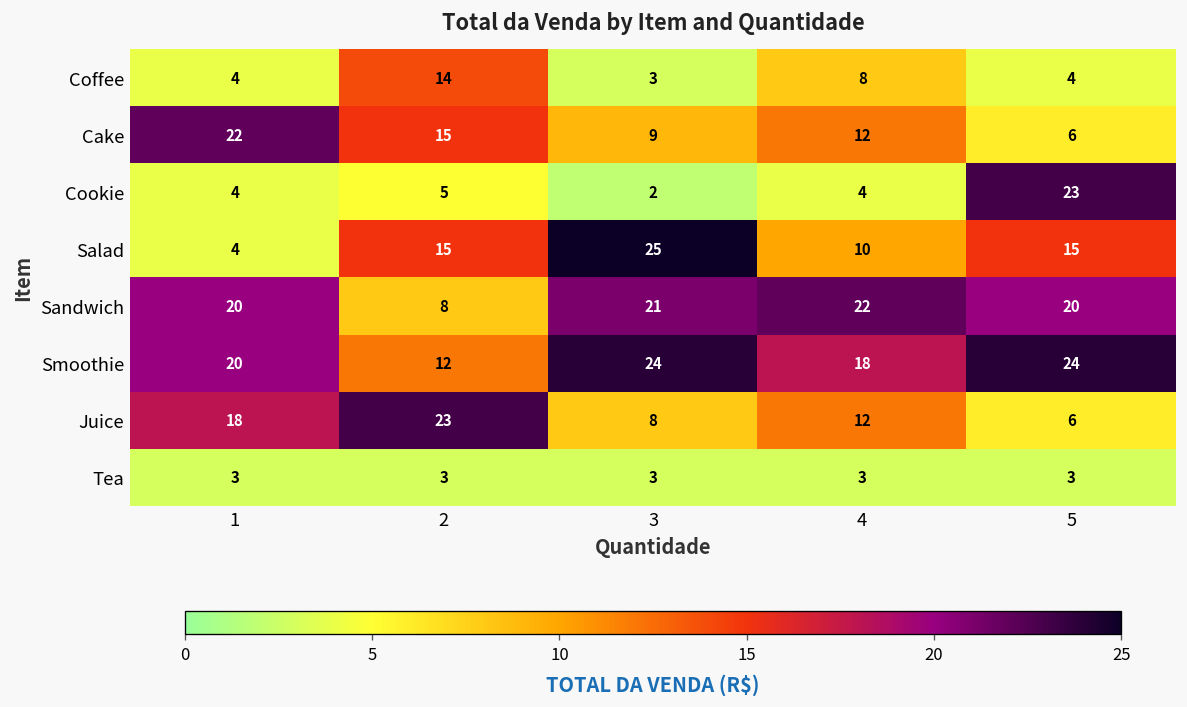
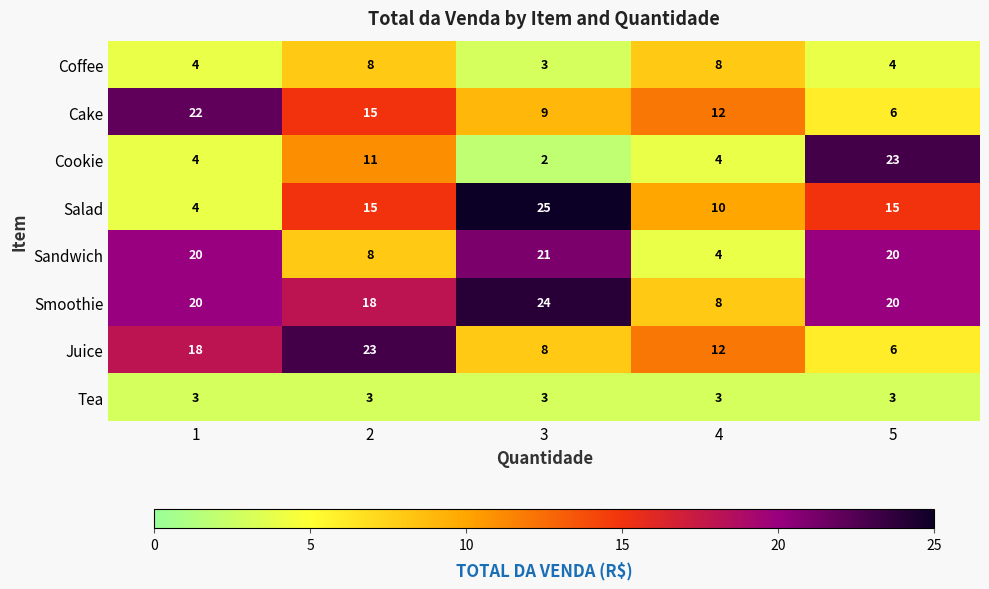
Coffee, 2: 14 -> 8
Cookie, 2: 5 -> 11
Sandwich, 4: 22 -> 4
Smoothie, 2: 12 -> 18
Smoothie, 4: 18 -> 8
Smoothie, 5: 24 -> 20
